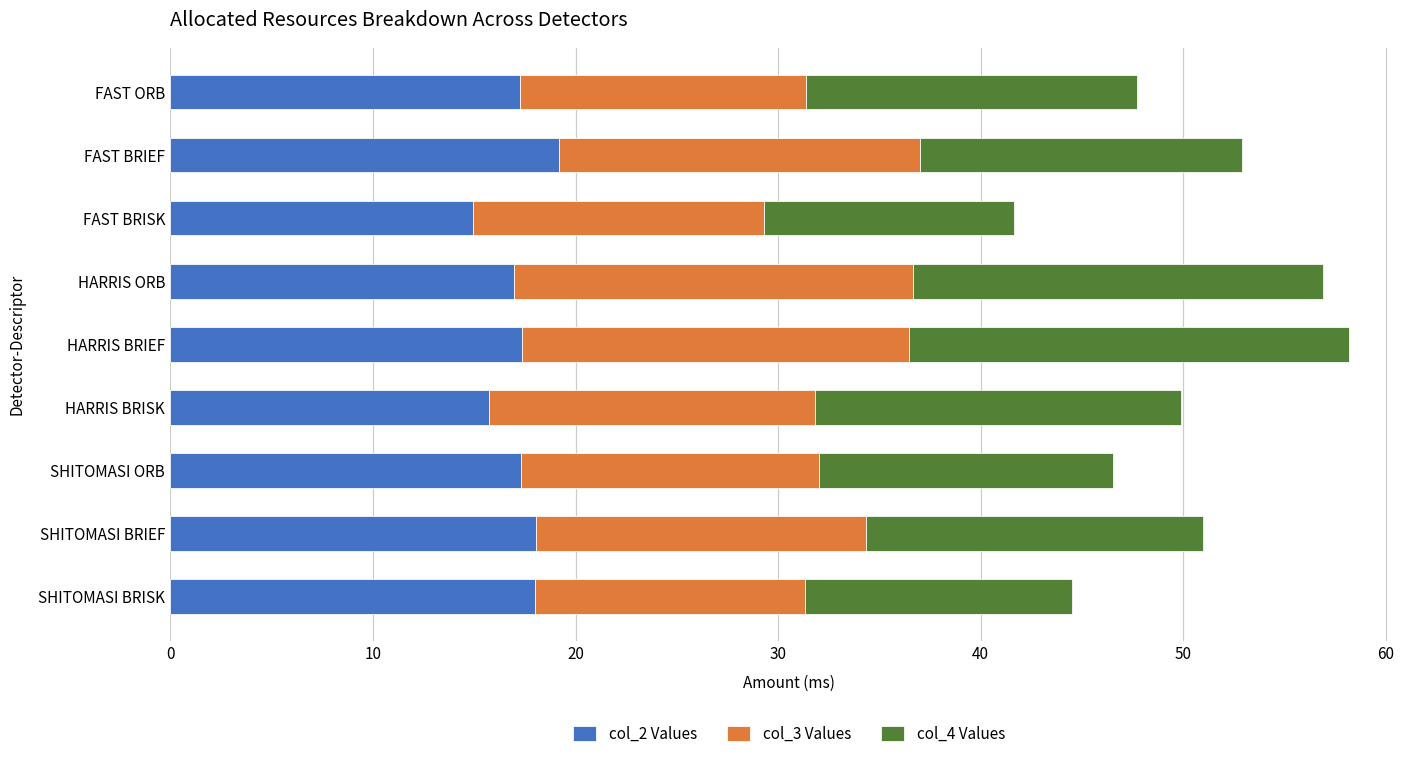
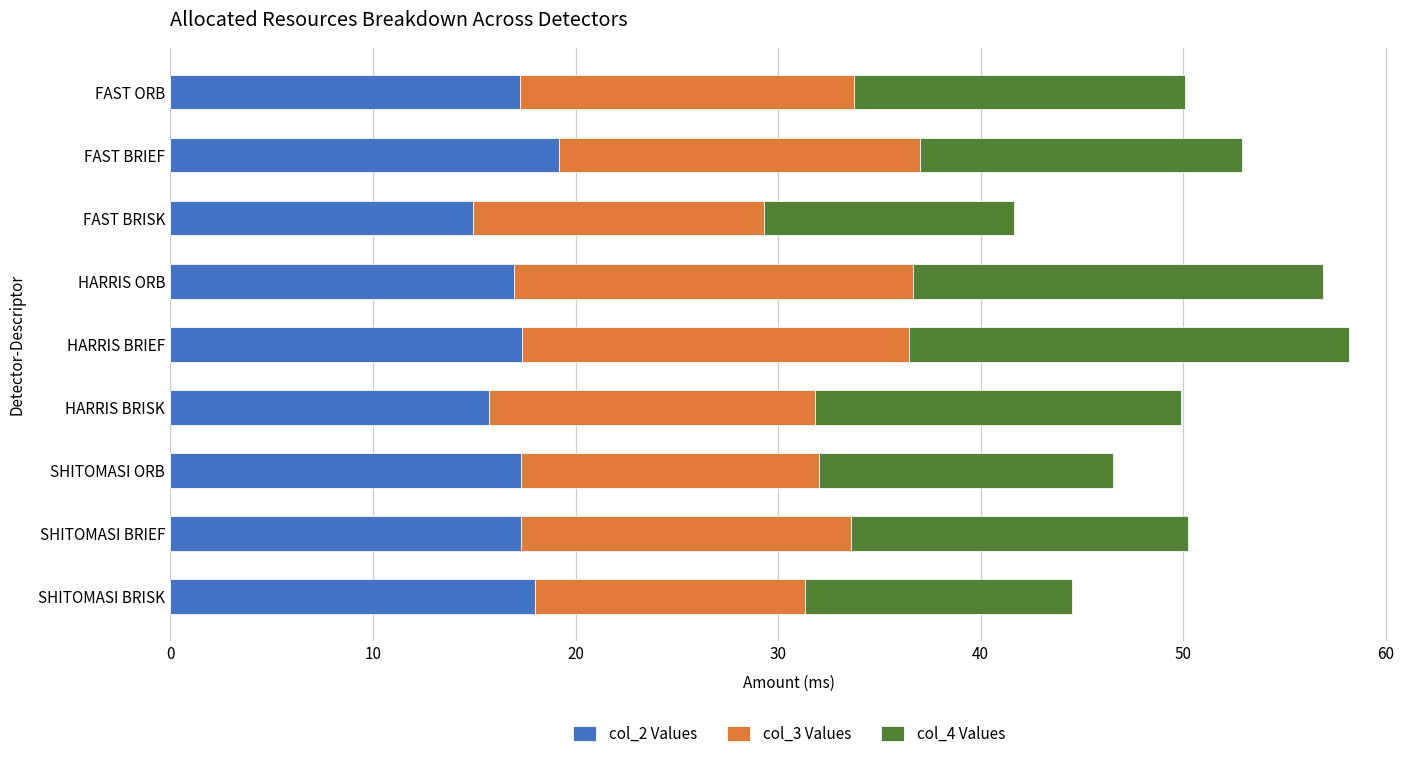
col_3 Values, FAST ORB: 14.1 -> 16.5
col_2 Values, SHITOMASI BRIEF: 18.0 -> 17.3
